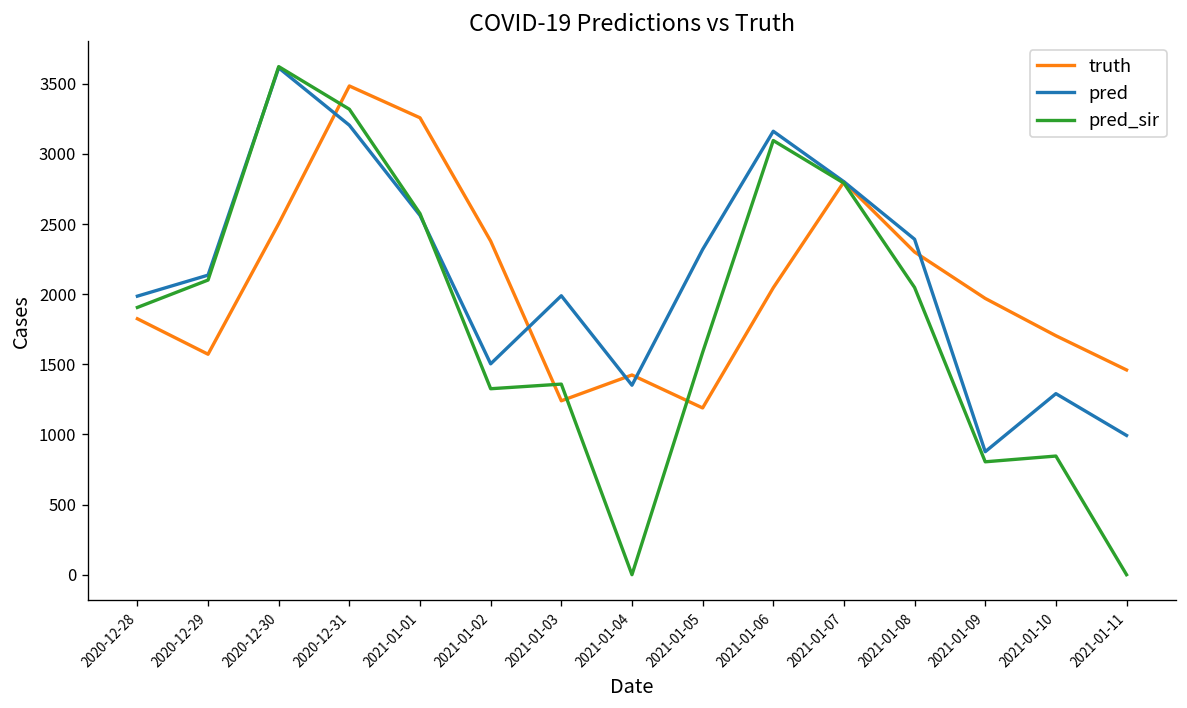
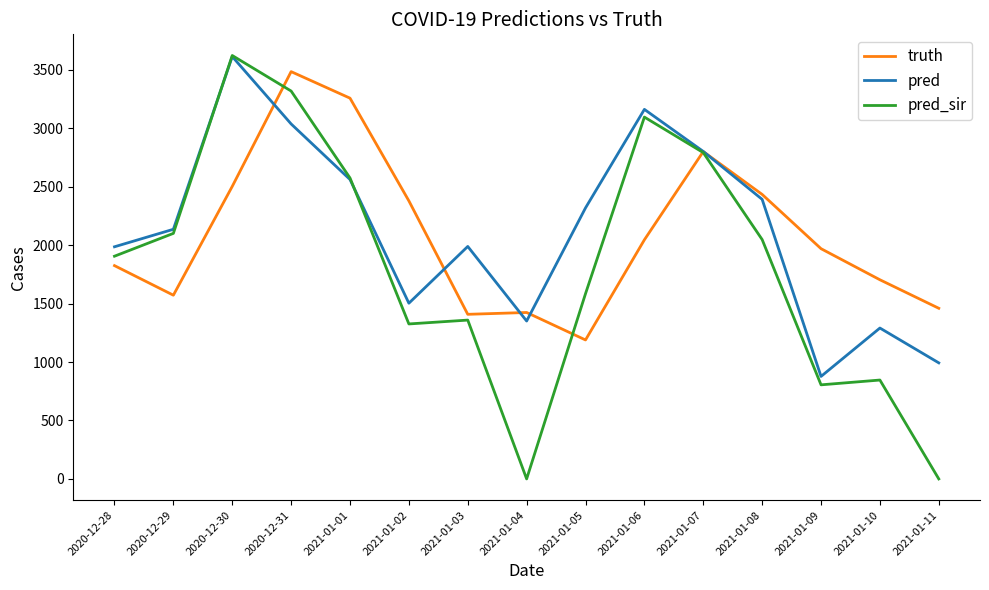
pred, 2020-12-31: 3210 -> 3040
truth, 2021-01-03: 1240 -> 1410
truth, 2021-01-08: 2300 -> 2430
